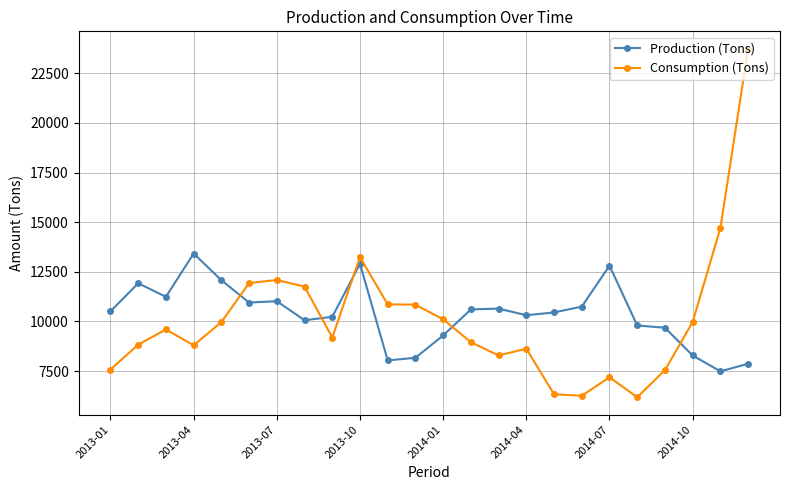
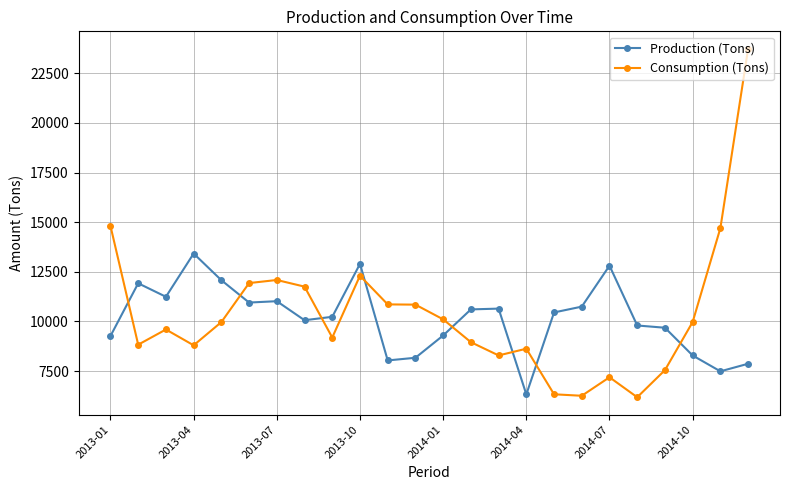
Production (Tons), 2013-01: 10500 -> 9300
Consumption (Tons), 2013-01: 7600 -> 14800
Consumption (Tons), 2013-10: 13200 -> 12300
Production (Tons), 2014-04: 10300 -> 6300
